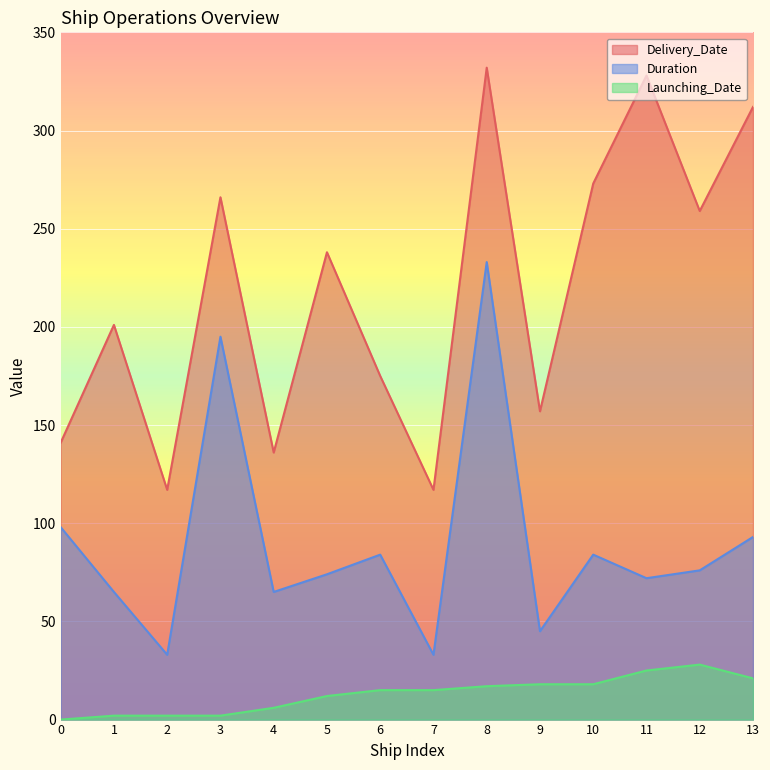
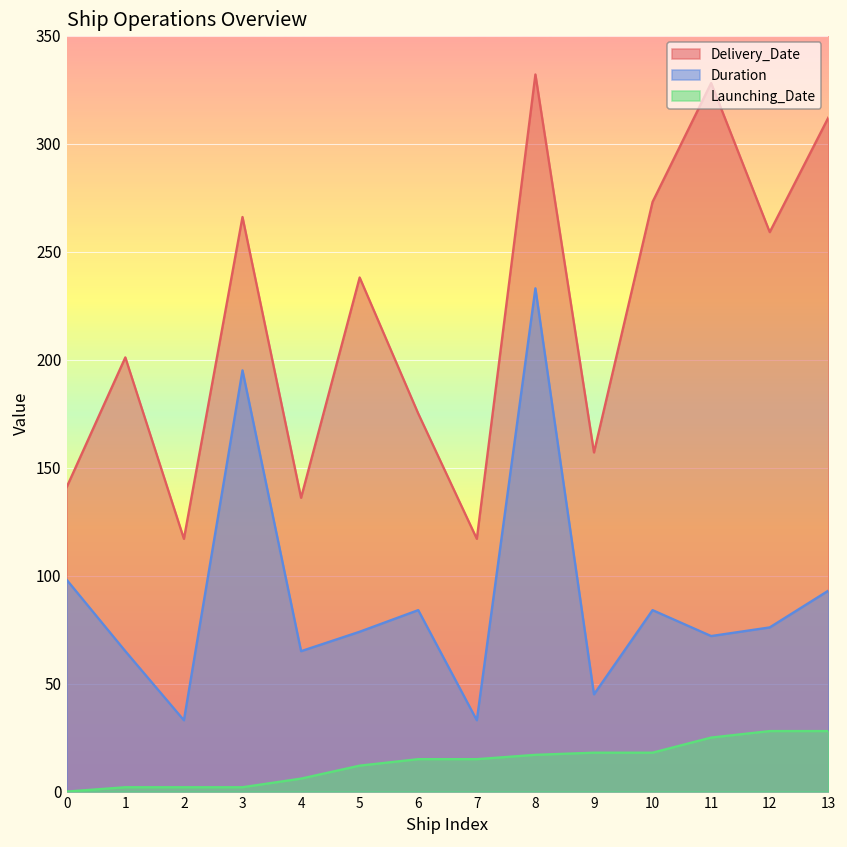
Launching_Date, 13: 21 -> 28
